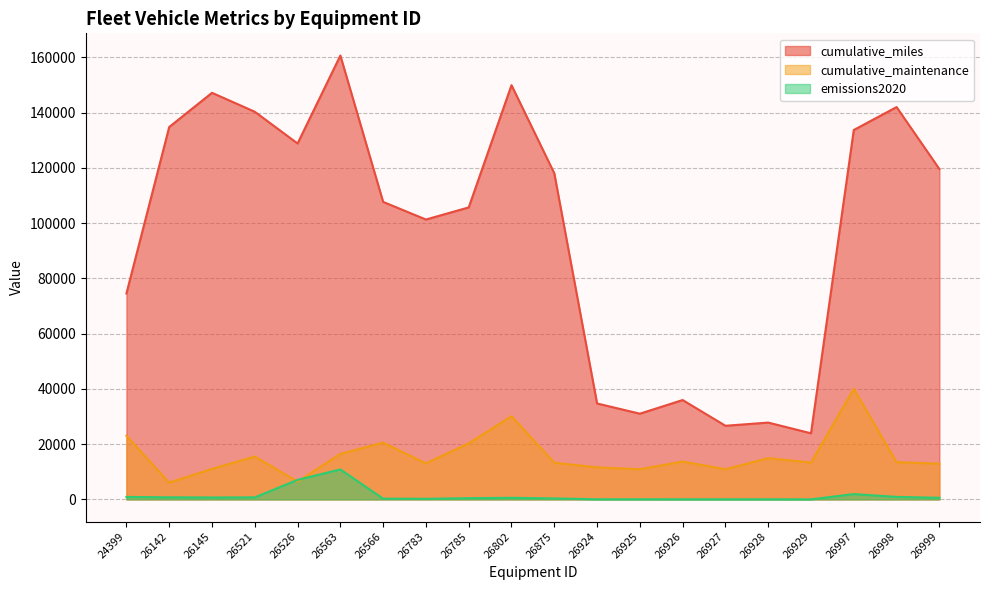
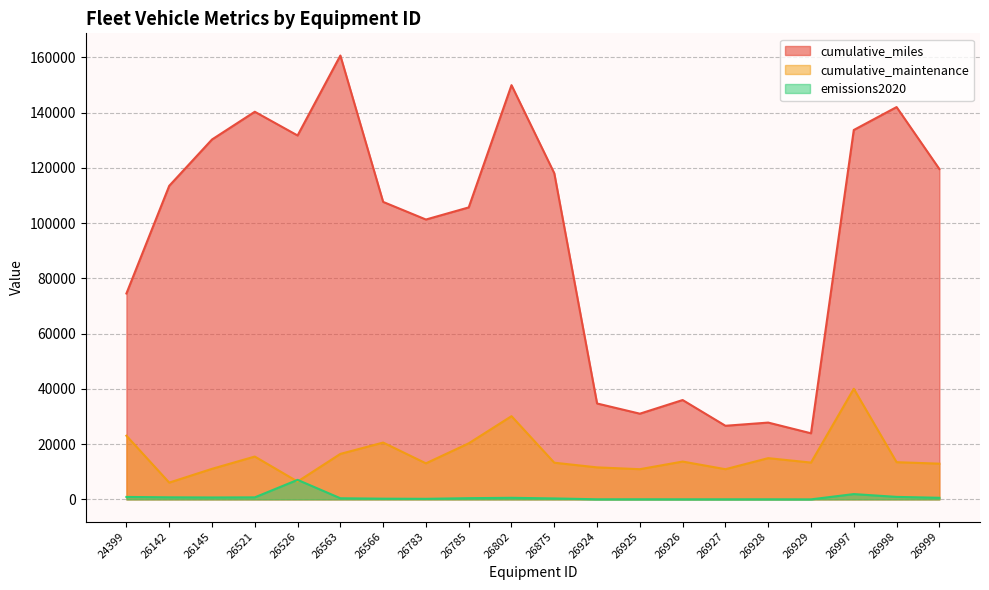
cumulative_miles, 26142: 135000 -> 114000
cumulative_miles, 26145: 147000 -> 130000
cumulative_miles, 26526: 129000 -> 132000
emissions2020, 26563: 11000 -> 0
